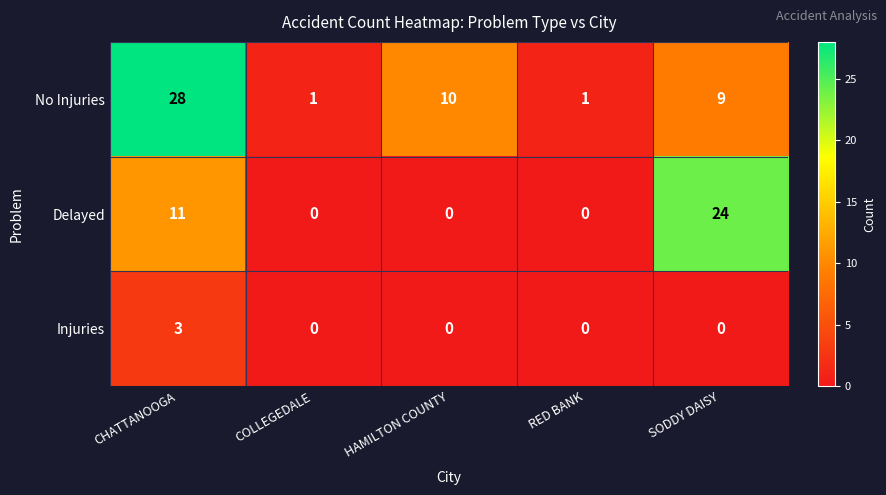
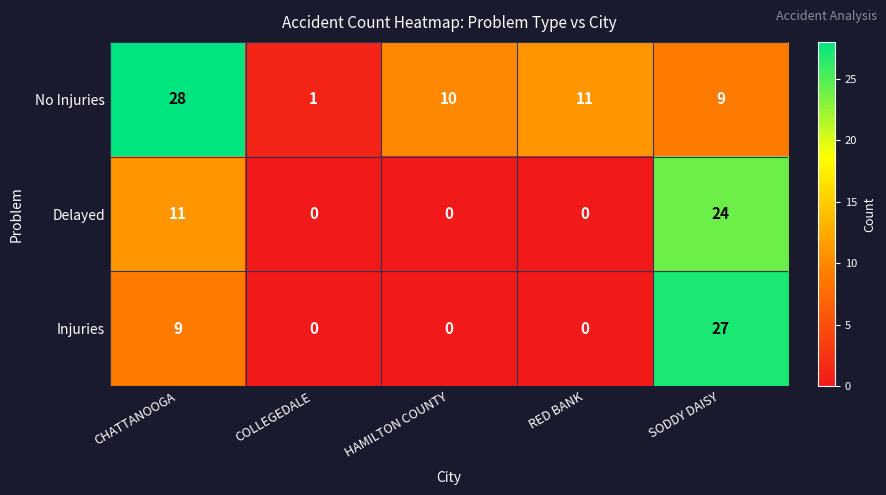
No Injuries, RED BANK: 1 -> 11
Injuries, CHATTANOOGA: 3 -> 9
Injuries, SODDY DAISY: 0 -> 27
